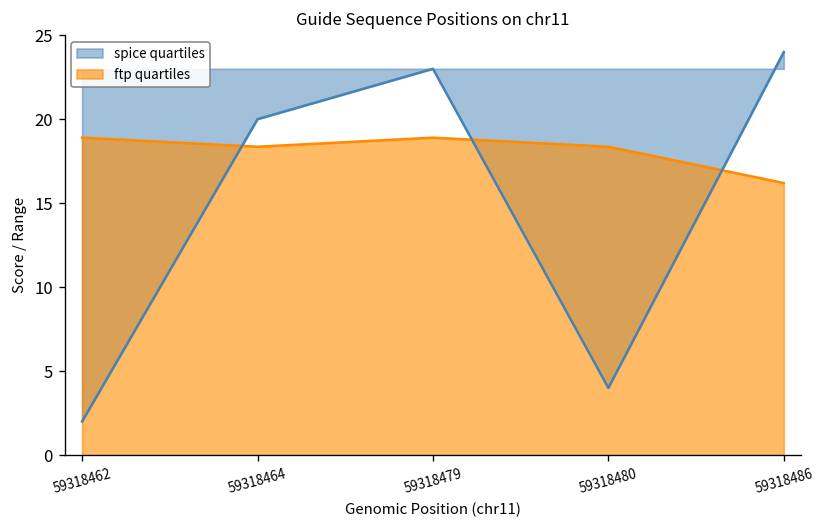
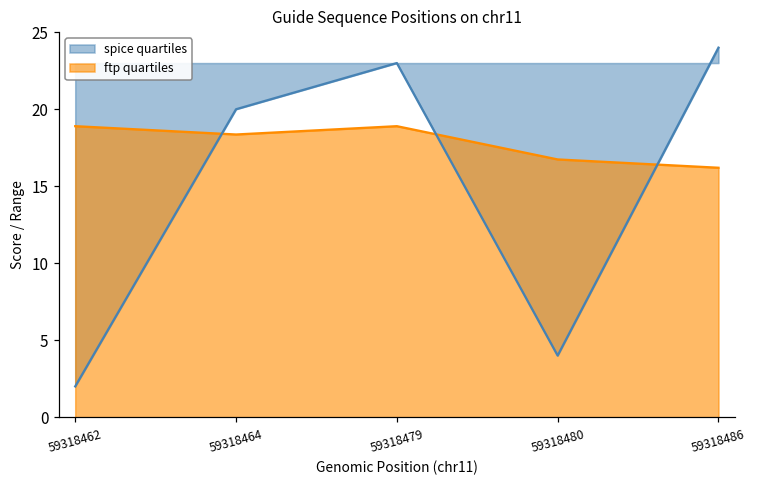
ftp quartiles, 59318480: 18.4 -> 16.7
